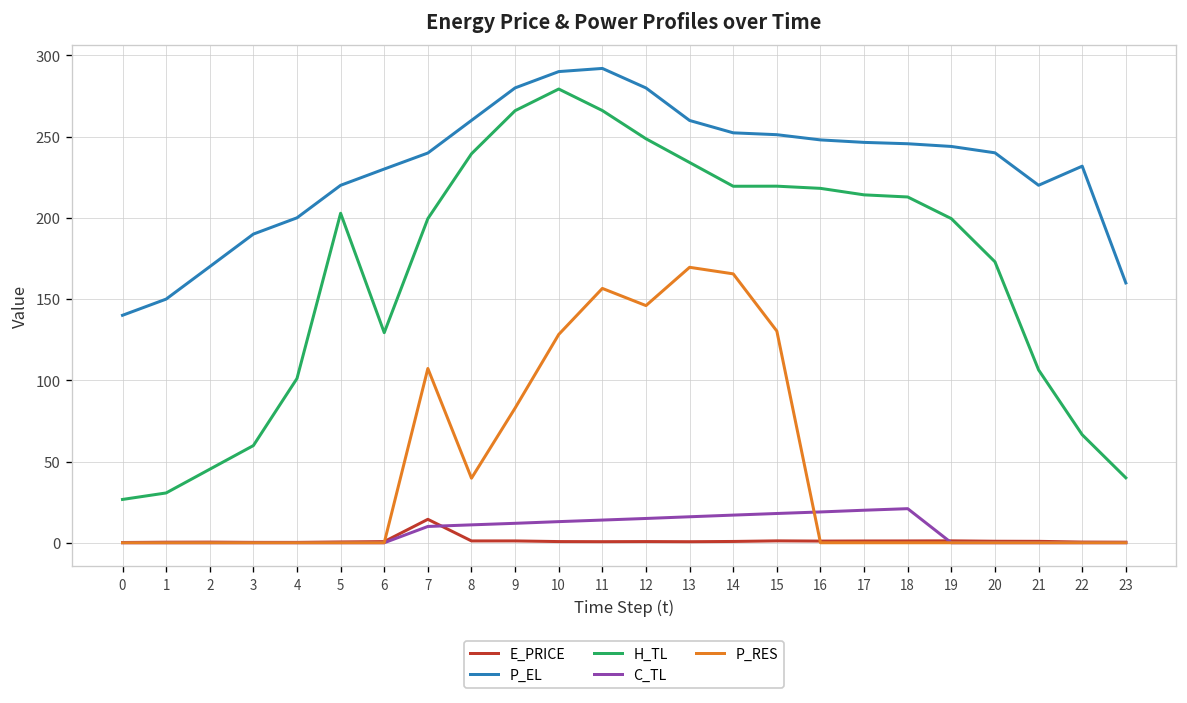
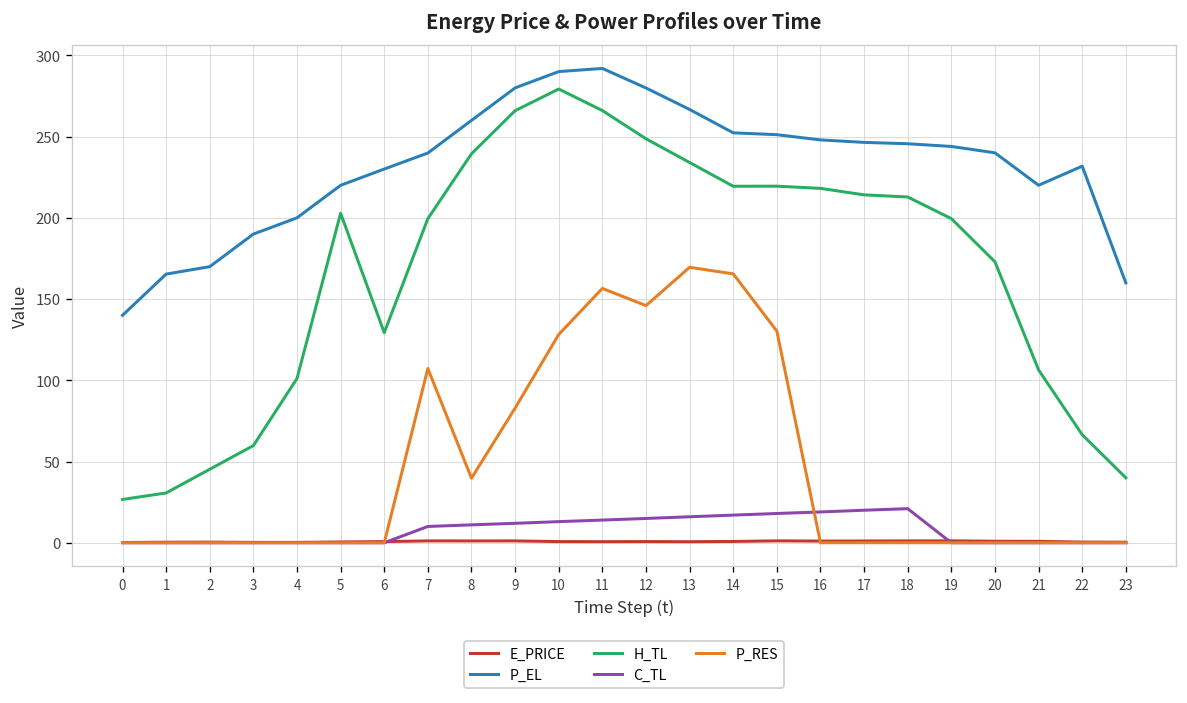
P_EL, 1: 150 -> 165
E_PRICE, 7: 14 -> 1
P_EL, 13: 260 -> 267
